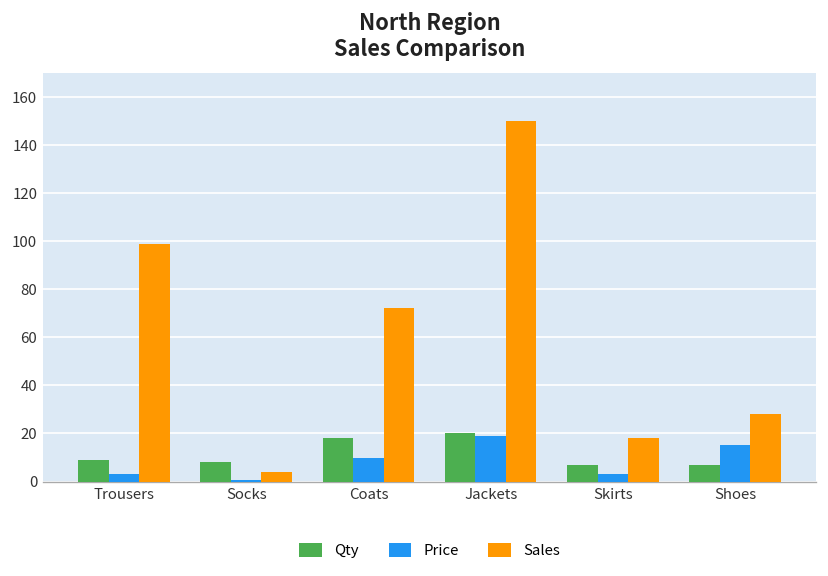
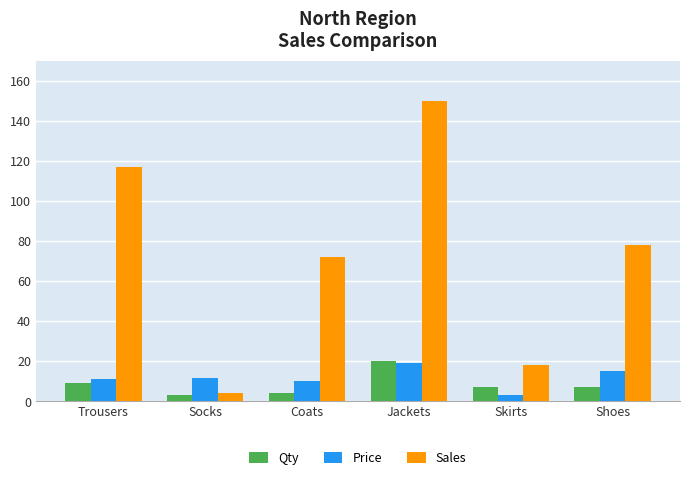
Price, Trousers: 3 -> 11
Sales, Trousers: 99 -> 117
Qty, Socks: 8 -> 3
Price, Socks: 1 -> 12
Qty, Coats: 18 -> 4
Sales, Shoes: 28 -> 78
